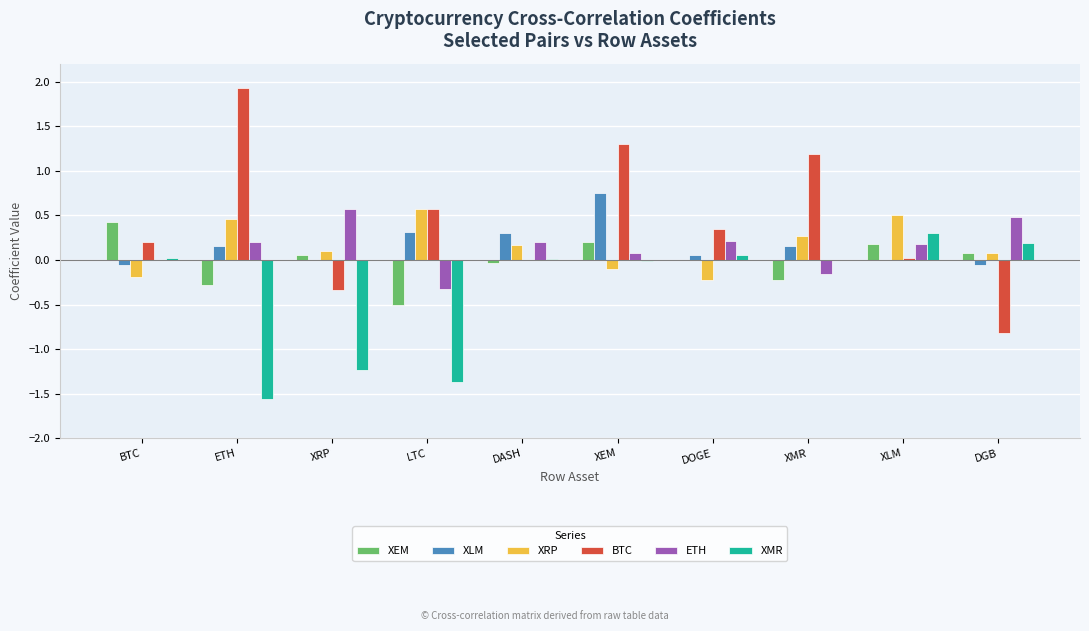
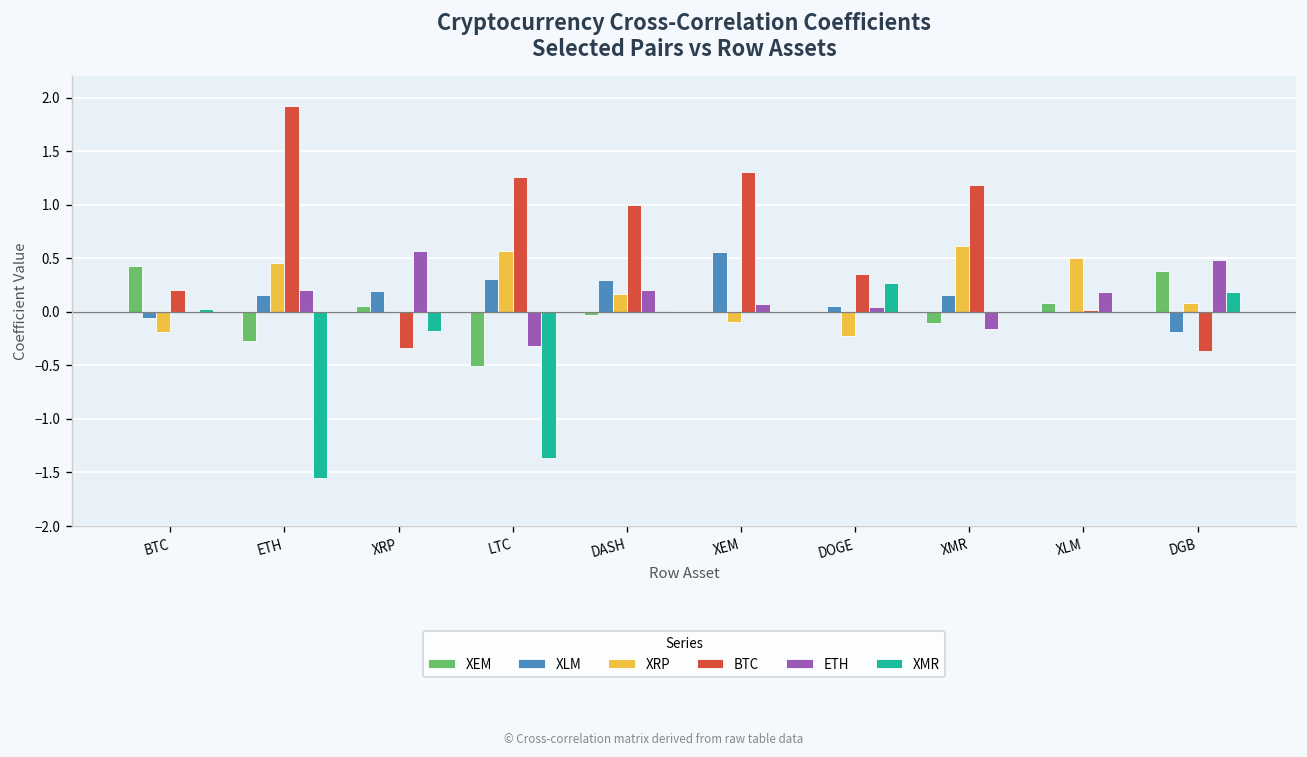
XLM, XRP: 0.0 -> 0.2
XRP, XRP: 0.1 -> 0.0
XMR, XRP: -1.2 -> -0.2
BTC, LTC: 0.6 -> 1.3
BTC, DASH: 0 -> 1
XEM, XEM: 0.2 -> 0.0
XLM, XEM: 0.8 -> 0.6
ETH, DOGE: 0.2 -> 0.0
XMR, DOGE: 0.1 -> 0.3
XEM, XMR: -0.2 -> -0.1
XRP, XMR: 0.3 -> 0.6
XEM, XLM: 0.2 -> 0.1
XMR, XLM: 0.3 -> 0.0
XEM, DGB: 0.1 -> 0.4
XLM, DGB: -0.1 -> -0.2
BTC, DGB: -0.8 -> -0.4
